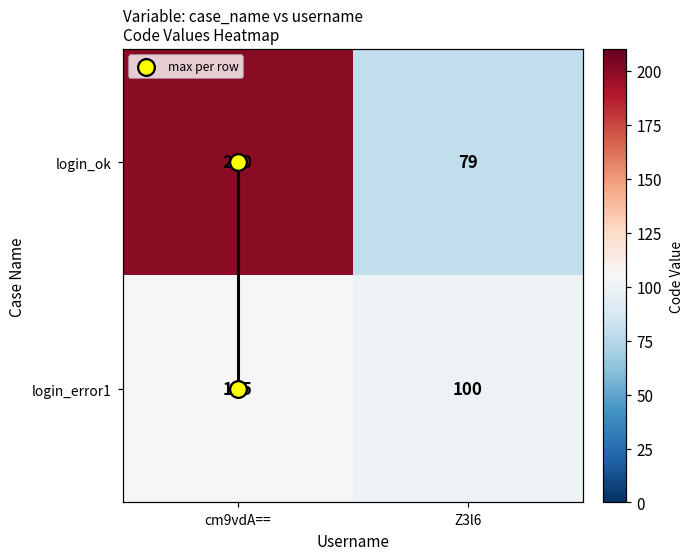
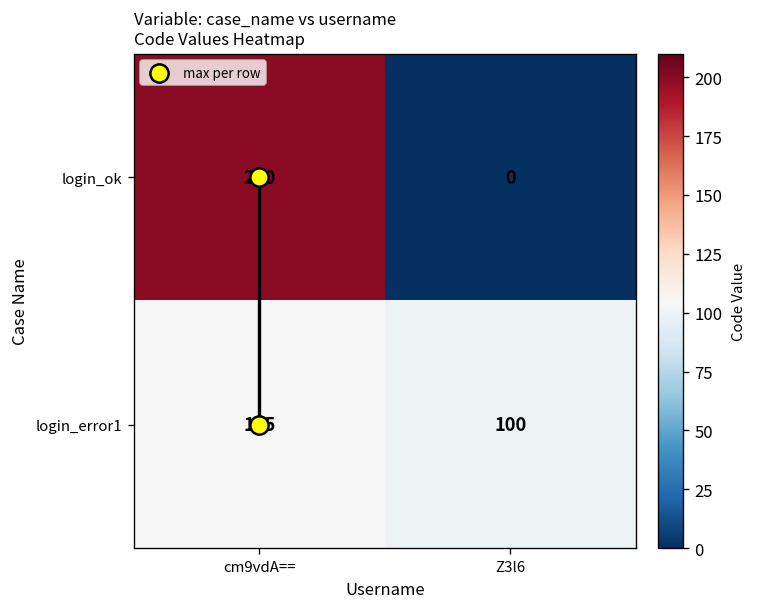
login_ok, Z3l6: 79 -> 0
